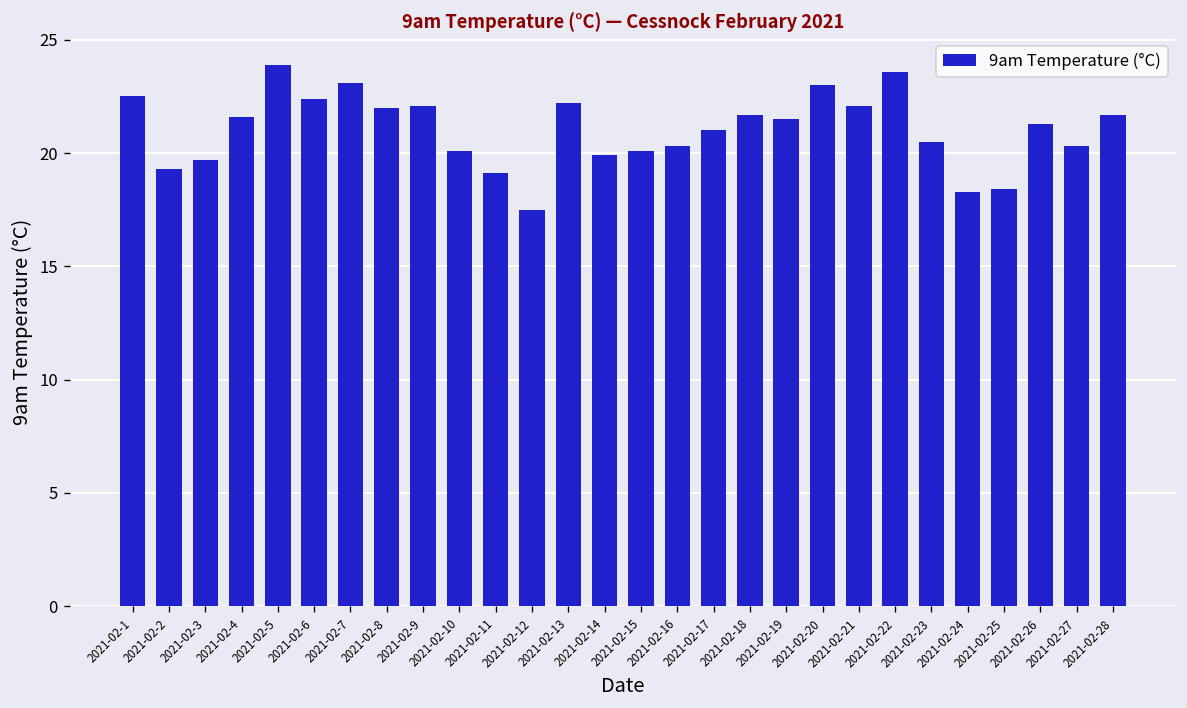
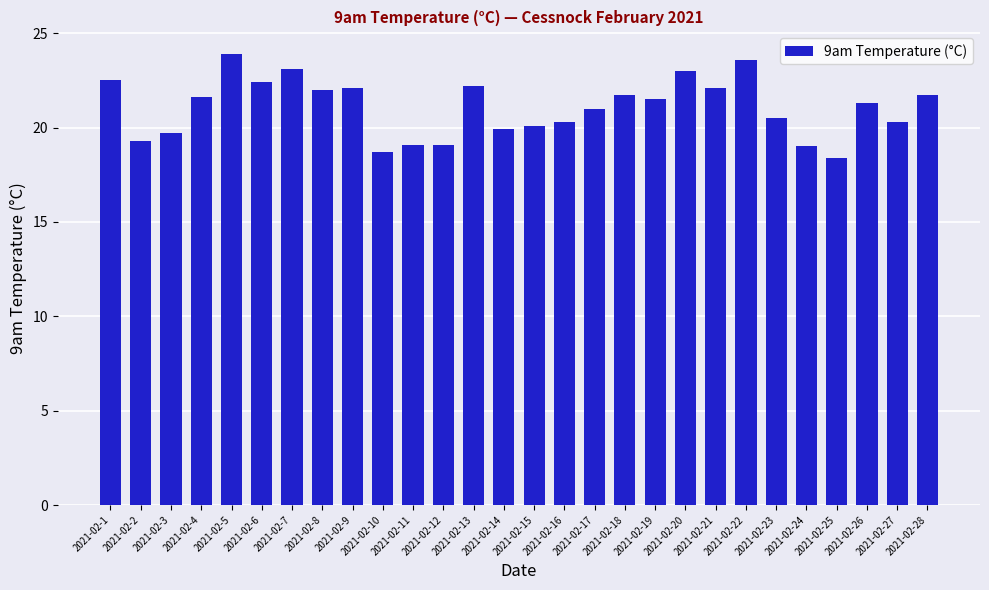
2021-02-10: 20.1 -> 18.7
2021-02-12: 17.5 -> 19.1
2021-02-24: 18.3 -> 19.0
